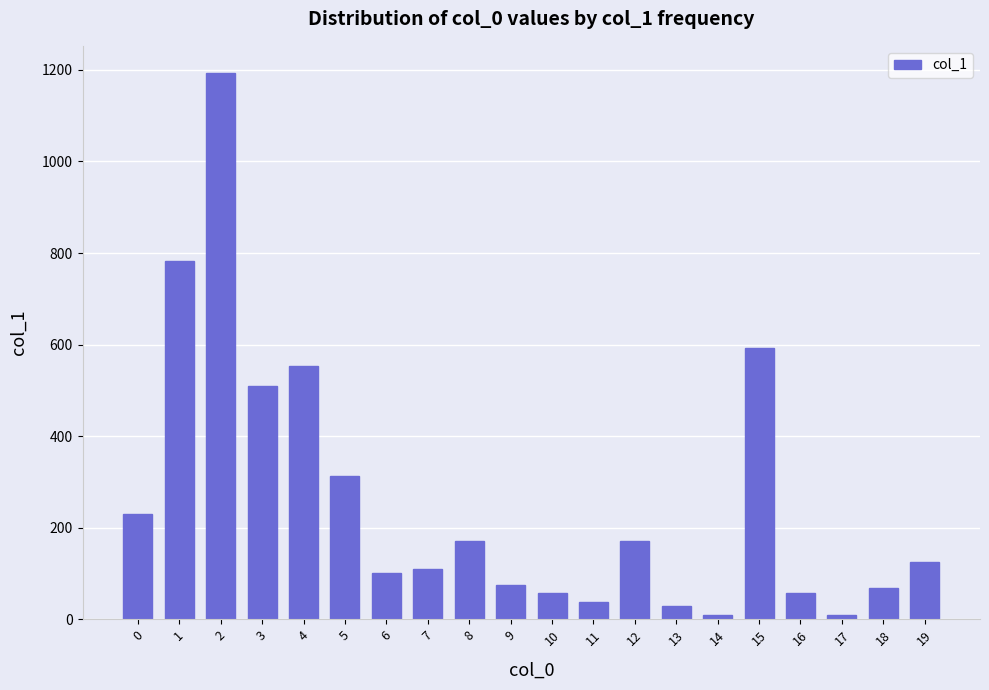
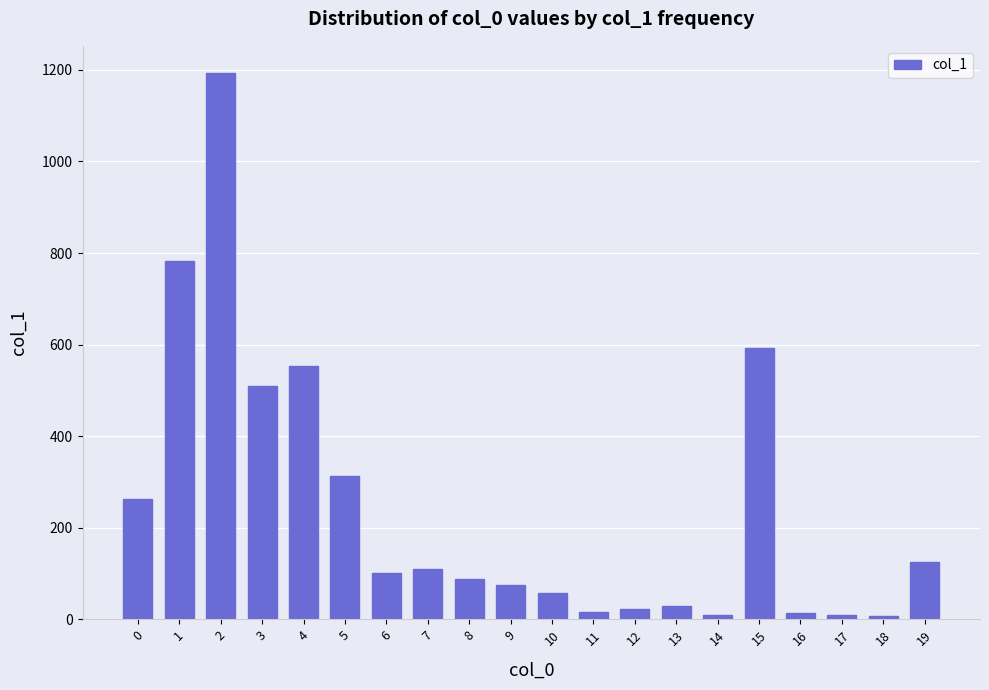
0: 230 -> 260
8: 170 -> 90
11: 40 -> 20
12: 170 -> 20
16: 60 -> 10
18: 70 -> 10
